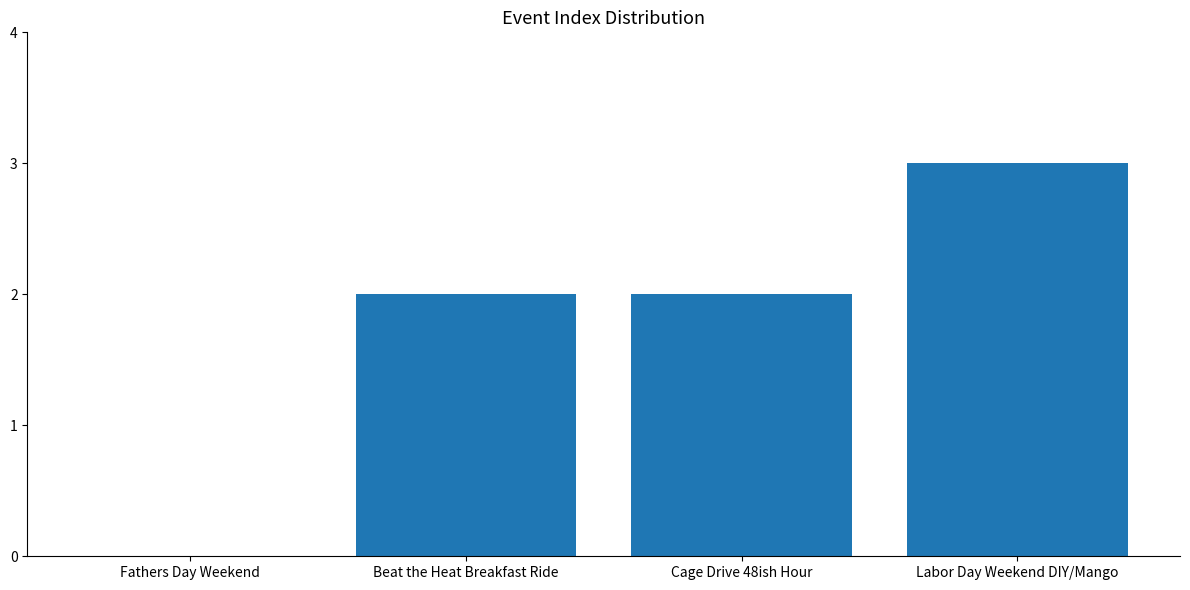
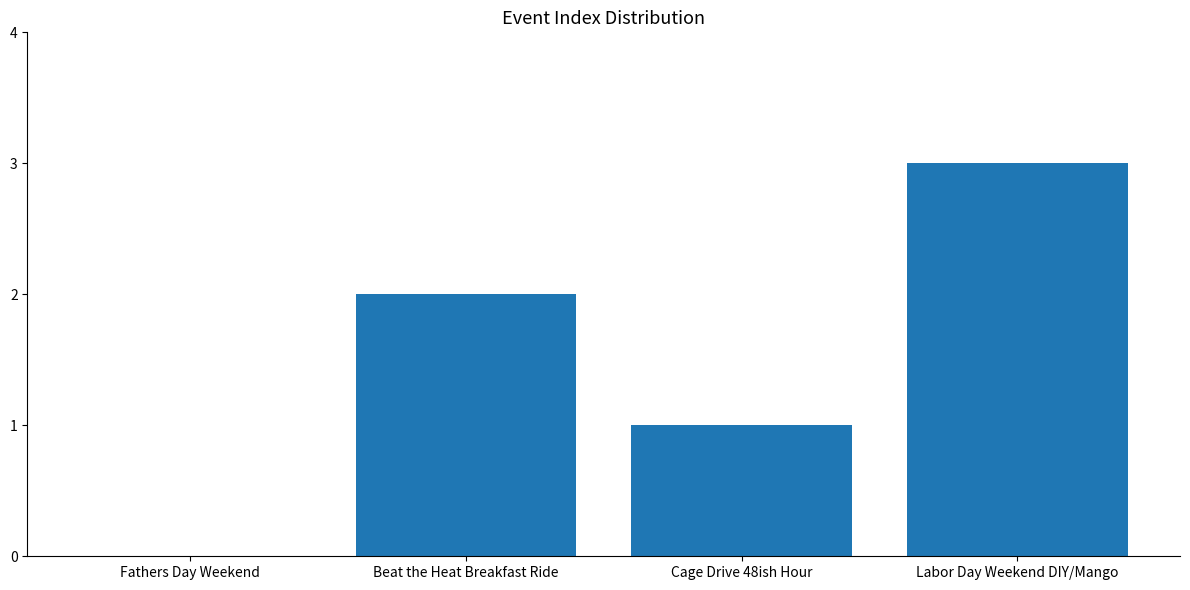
Cage Drive 48ish Hour: 2 -> 1
